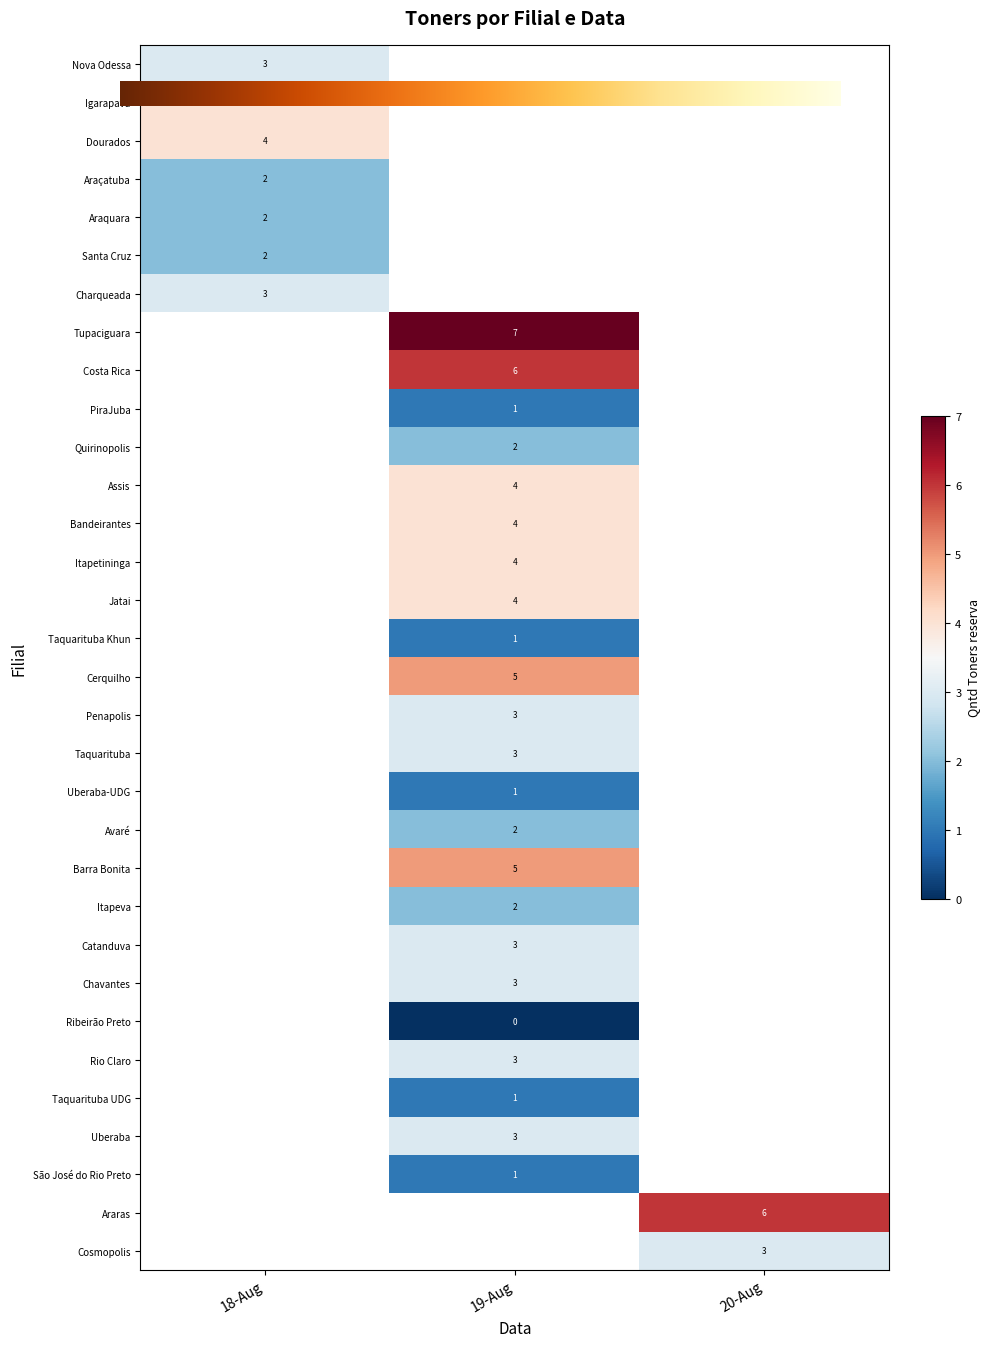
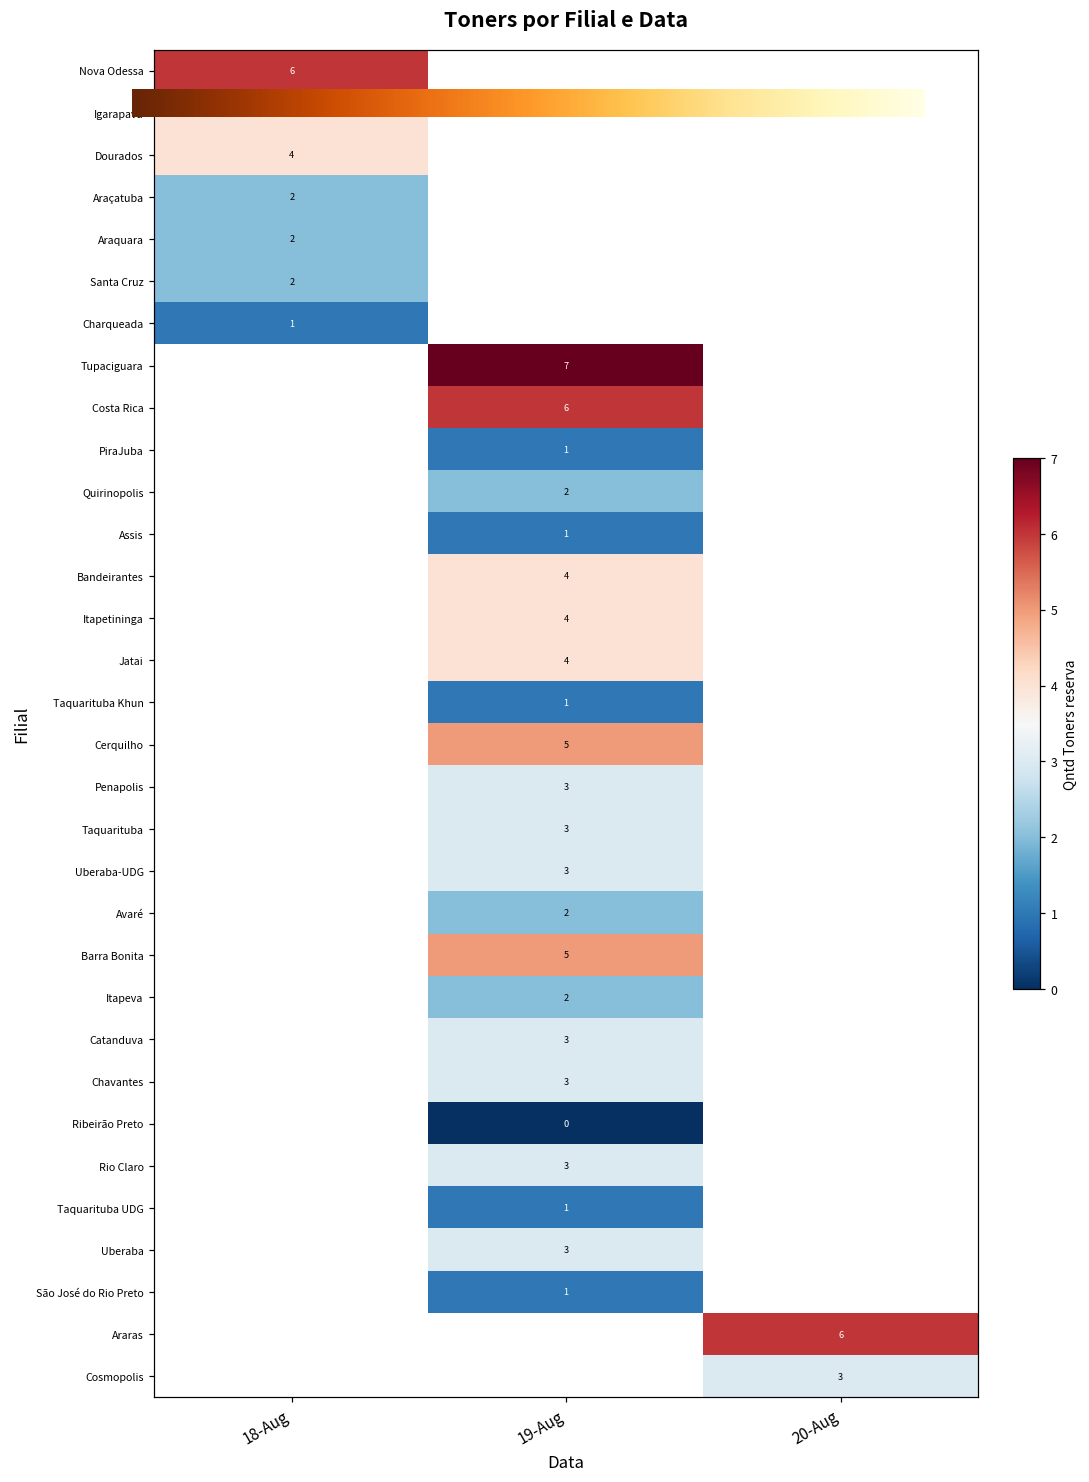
Nova Odessa, 18-Aug: 3 -> 6
Charqueada, 18-Aug: 3 -> 1
Assis, 19-Aug: 4 -> 1
Uberaba-UDG, 19-Aug: 1 -> 3
